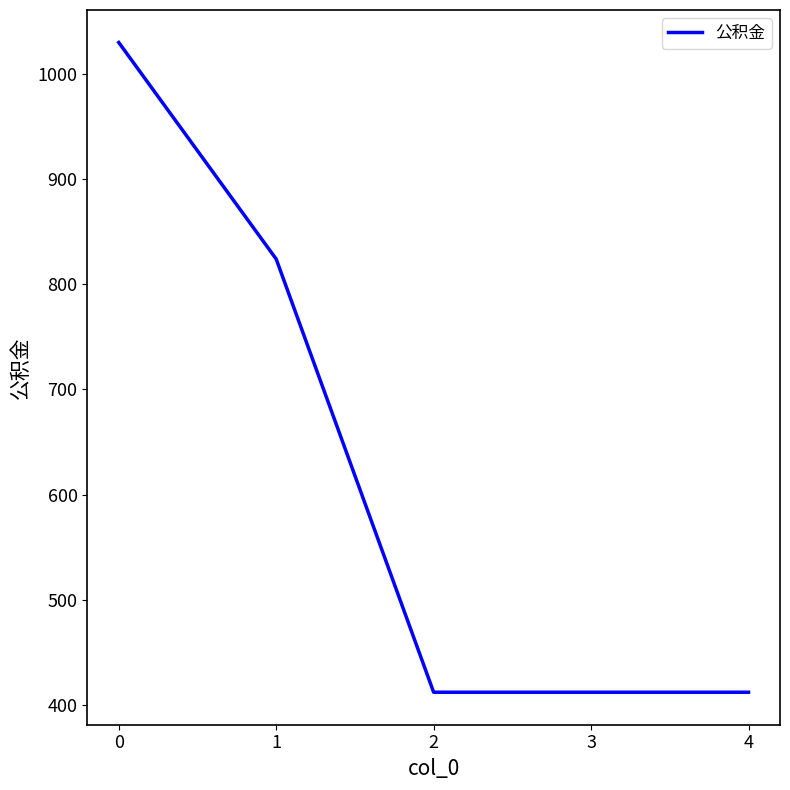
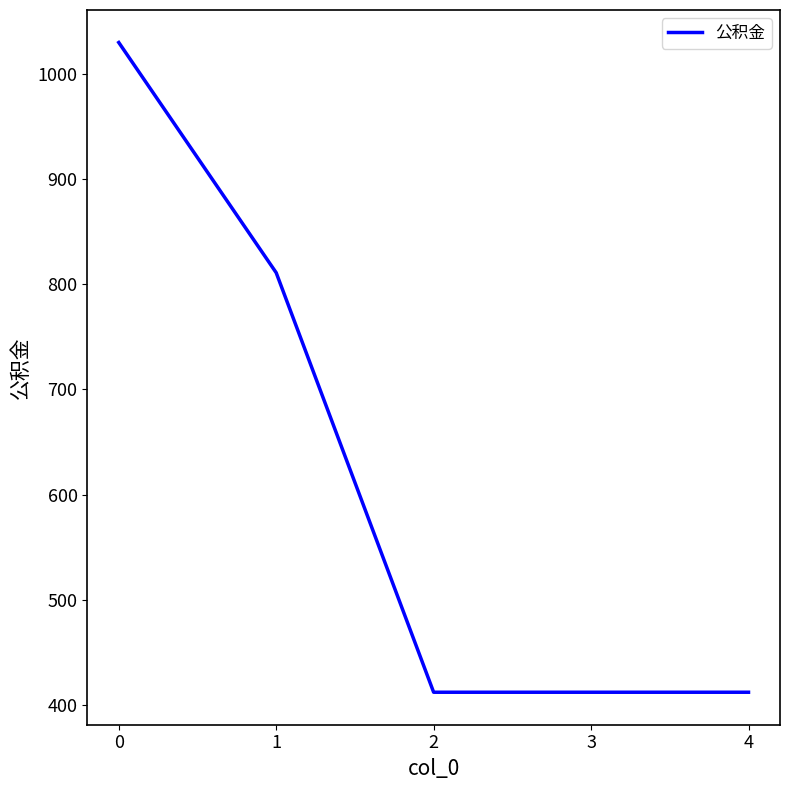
1: 824 -> 811
